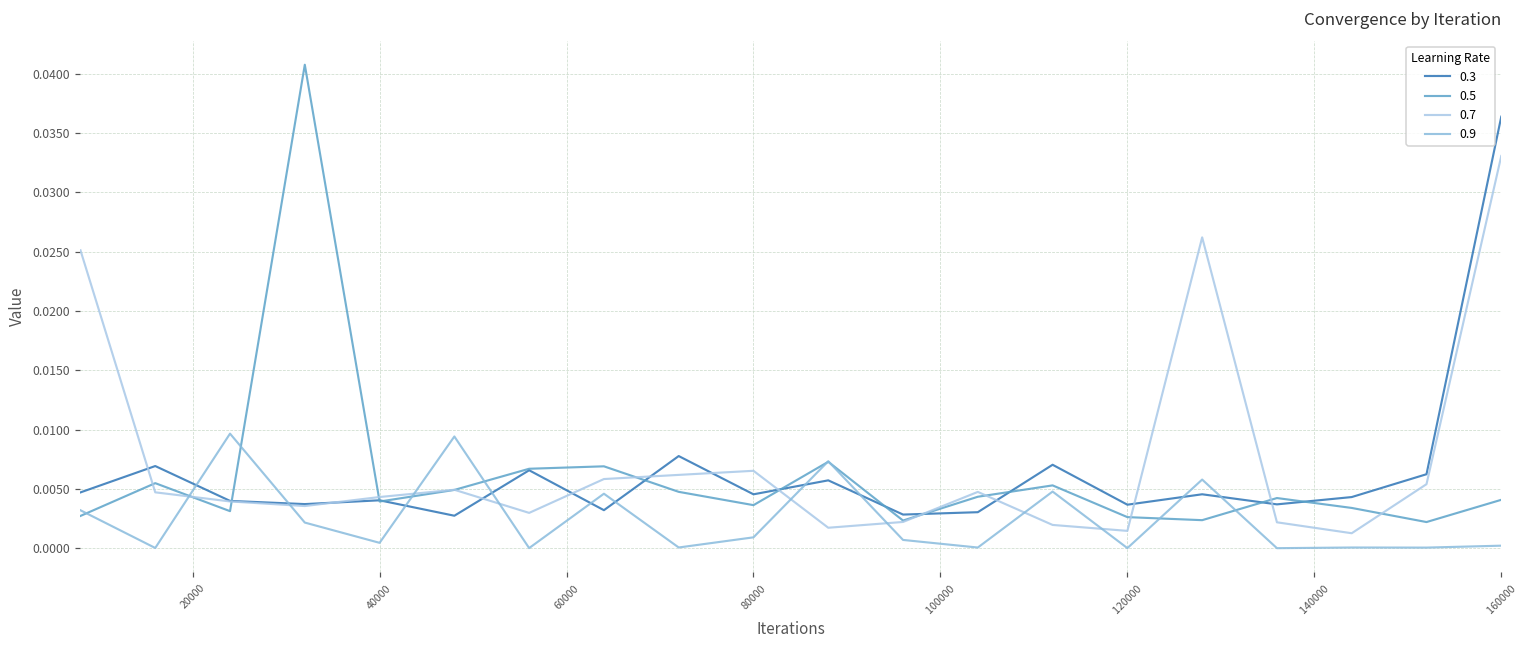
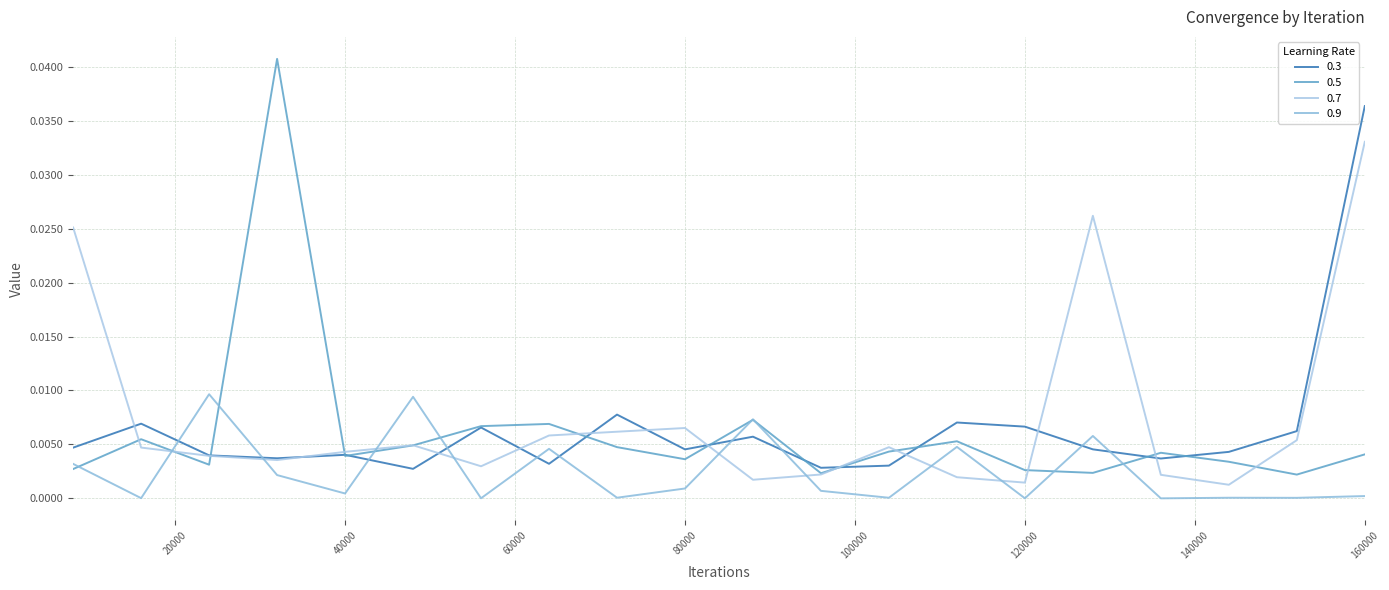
0.3, 120000: 0.0037 -> 0.0066
